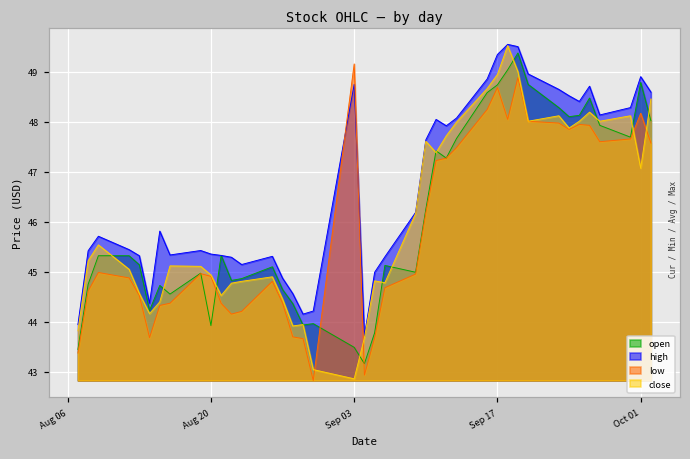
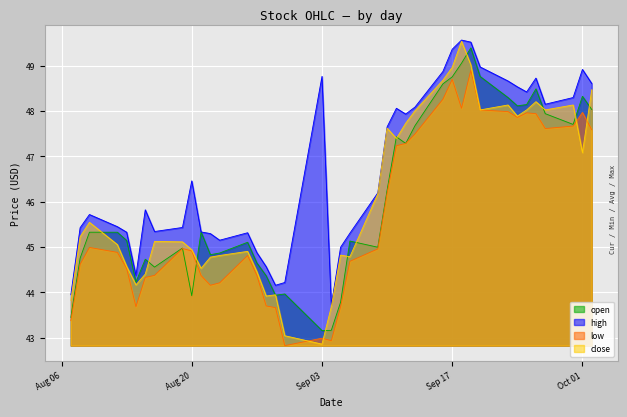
high, Aug 20: 45.4 -> 46.5
open, Sep 03: 43.5 -> 43.2
low, Sep 03: 49.2 -> 43.0
open, Oct 01: 48.8 -> 48.3
low, Oct 01: 48.2 -> 48.0
